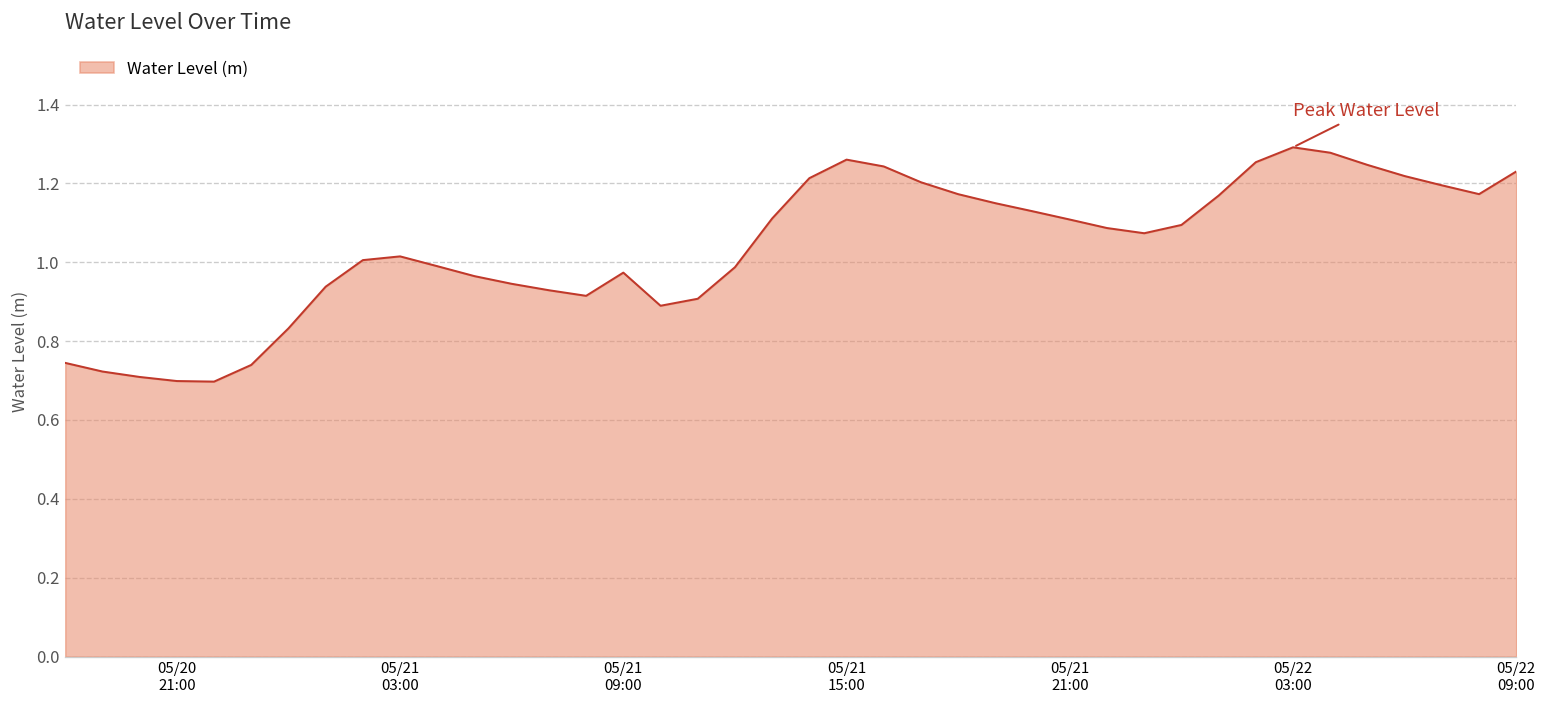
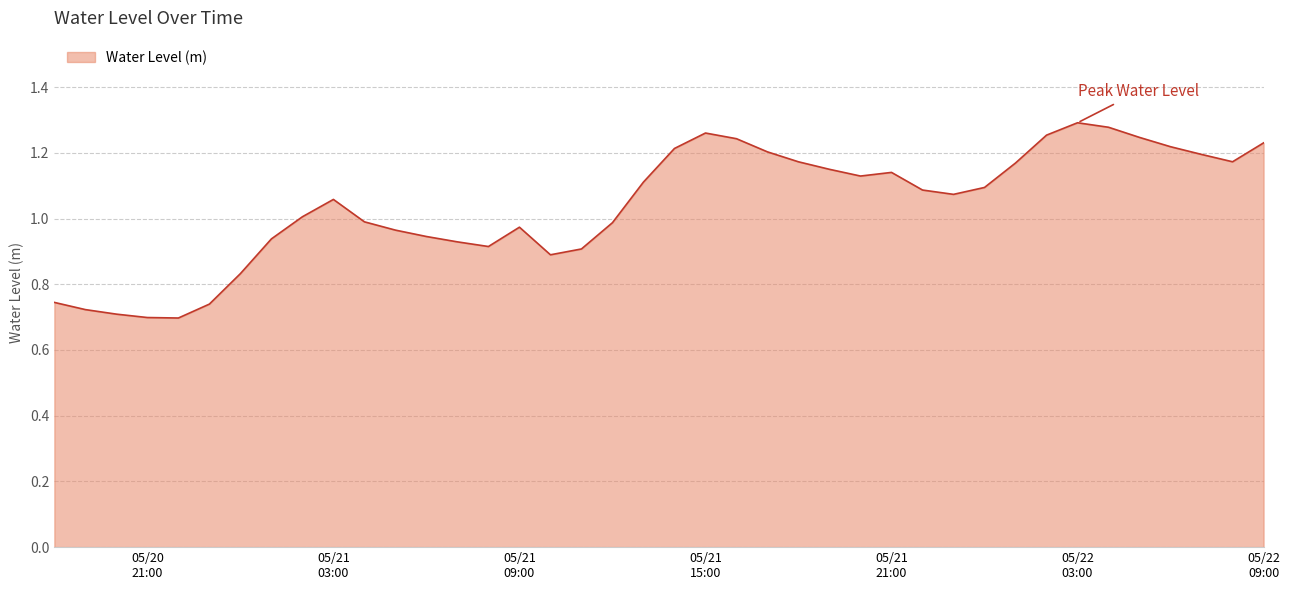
05/21 03:00: 1.01 -> 1.06
05/21 21:00: 1.11 -> 1.14
